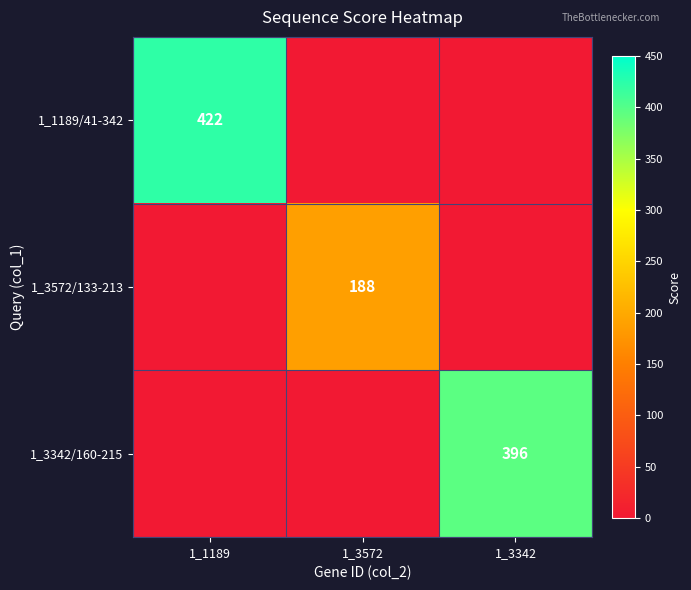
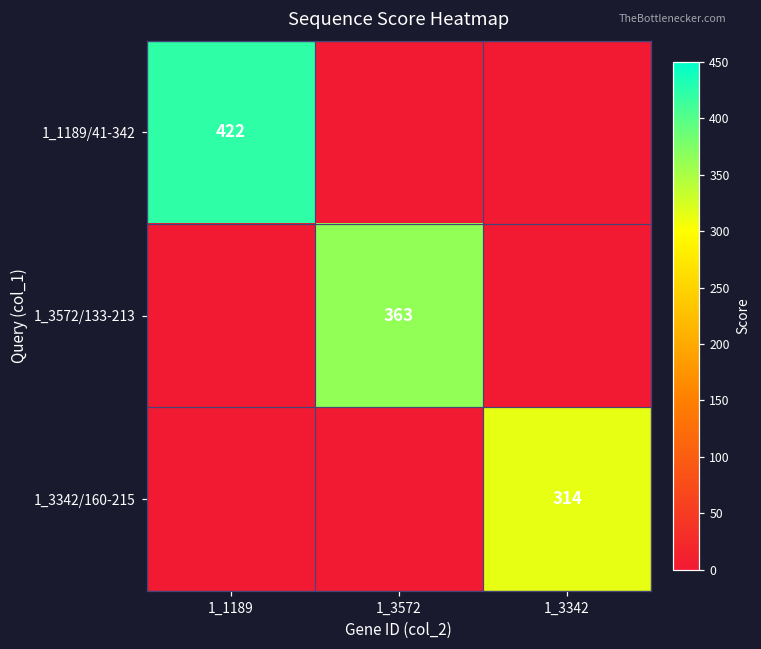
1_3572/133-213, 1_3572: 188 -> 363
1_3342/160-215, 1_3342: 396 -> 314
